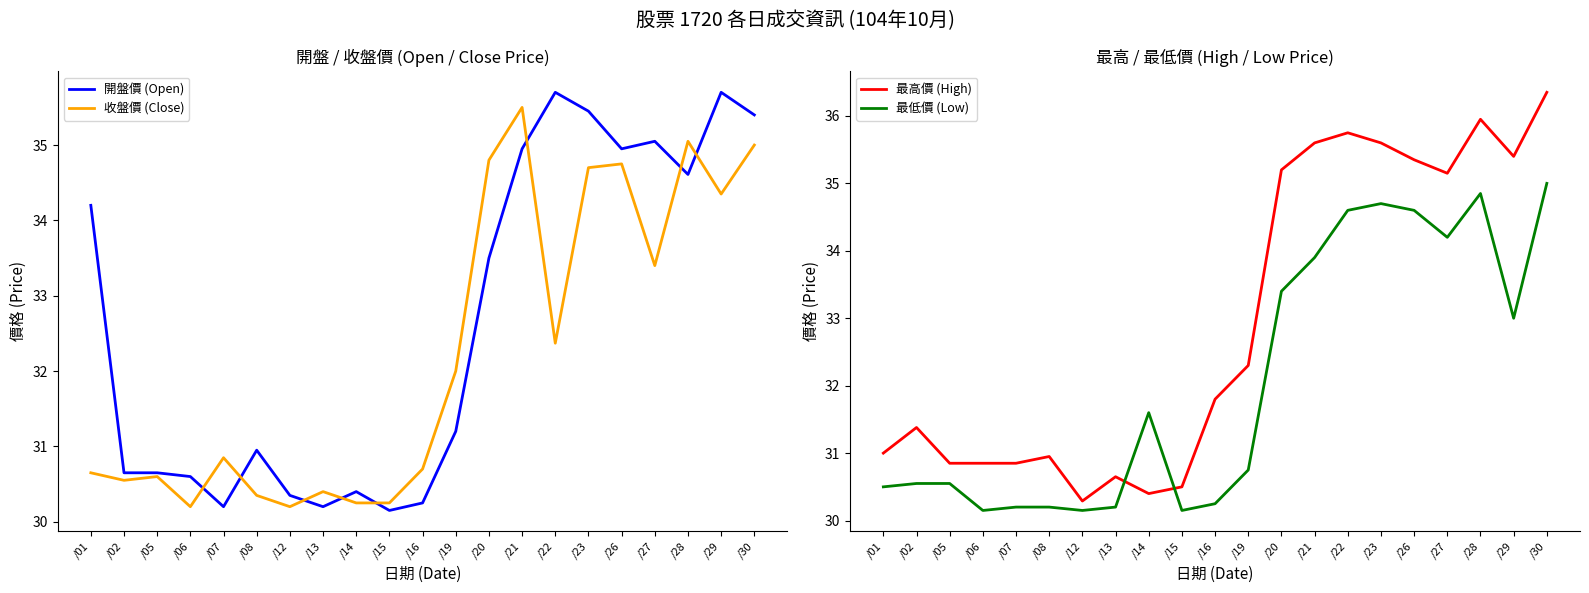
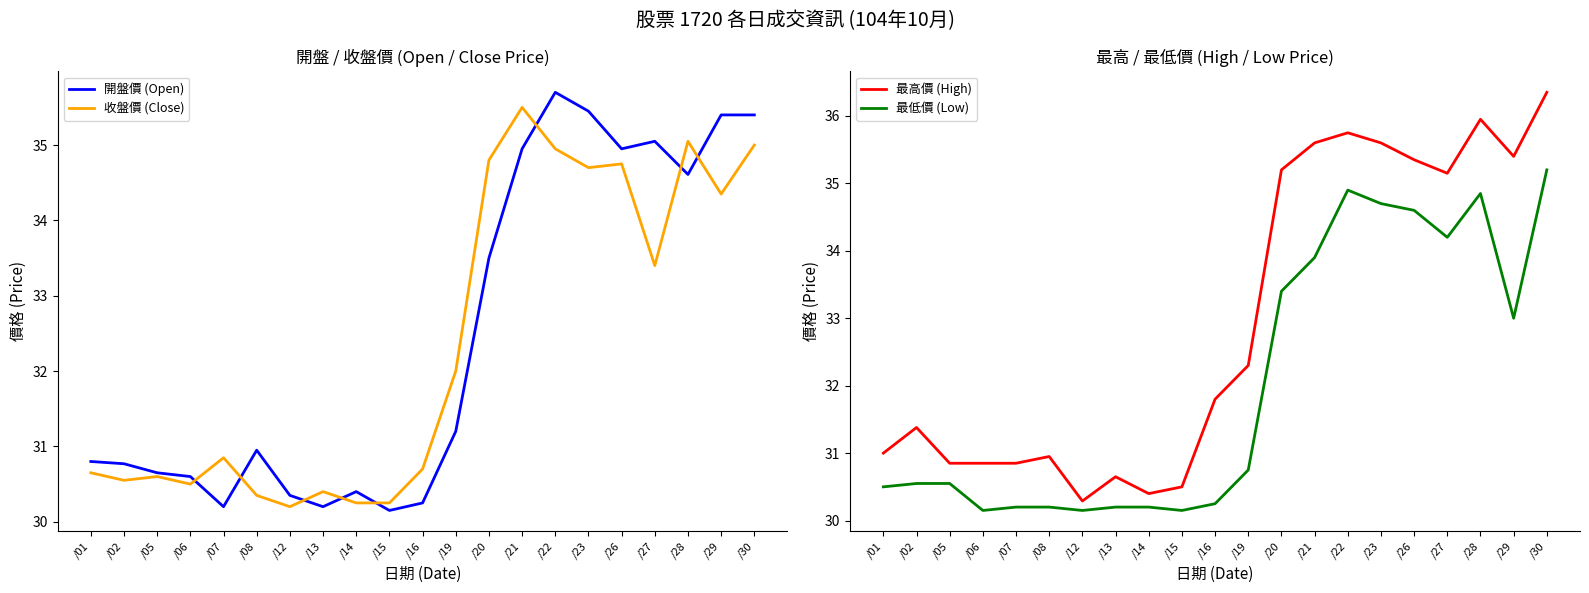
開盤 / 收盤價 (Open / Close Price), 開盤價 (Open), /01: 34.2 -> 30.8
開盤 / 收盤價 (Open / Close Price), 開盤價 (Open), /02: 30.7 -> 30.8
開盤 / 收盤價 (Open / Close Price), 收盤價 (Close), /06: 30.2 -> 30.5
開盤 / 收盤價 (Open / Close Price), 收盤價 (Close), /22: 32.4 -> 35.0
開盤 / 收盤價 (Open / Close Price), 開盤價 (Open), /29: 35.7 -> 35.4
最高 / 最低價 (High / Low Price), 最低價 (Low), /14: 31.6 -> 30.2
最高 / 最低價 (High / Low Price), 最低價 (Low), /22: 34.6 -> 34.9
最高 / 最低價 (High / Low Price), 最低價 (Low), /30: 35.0 -> 35.2
